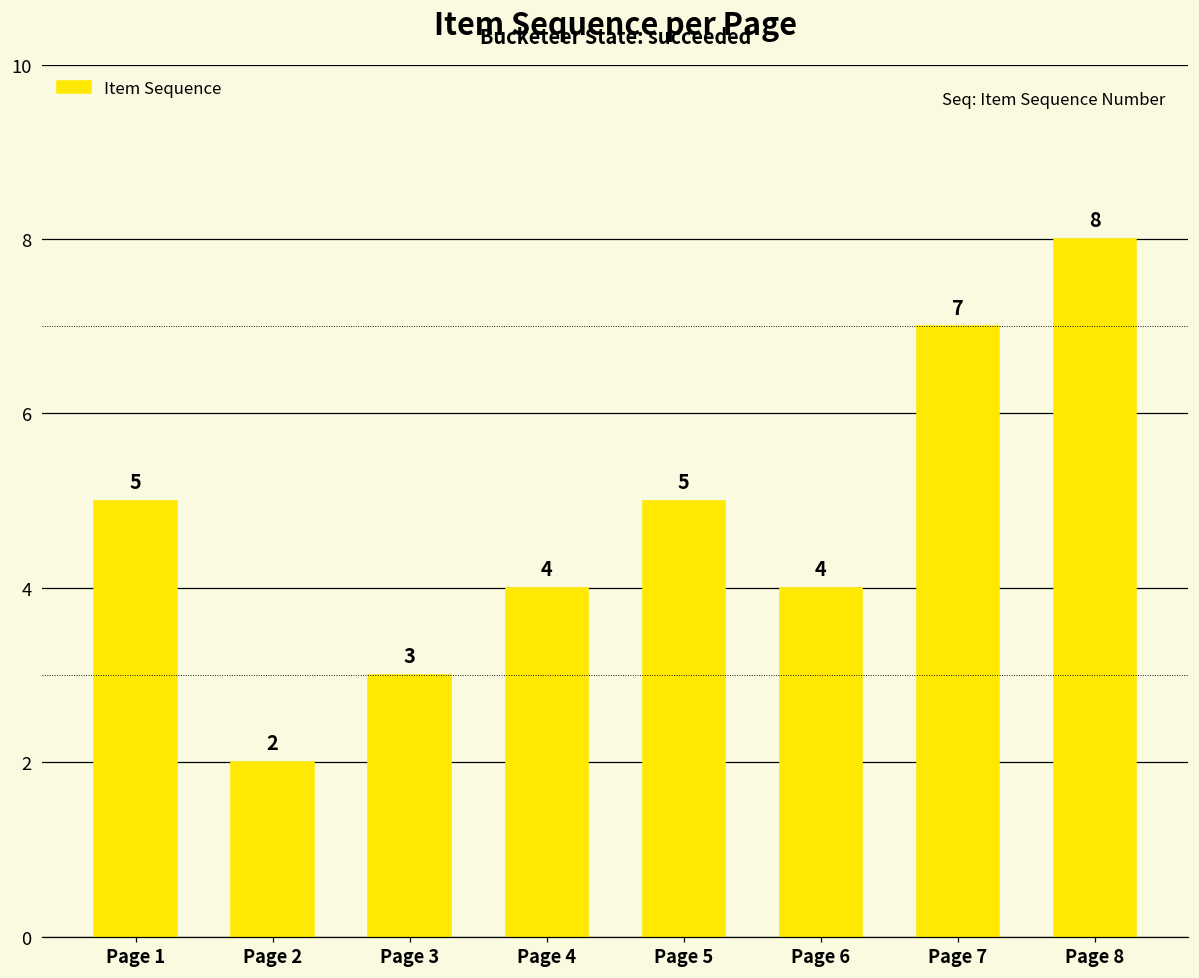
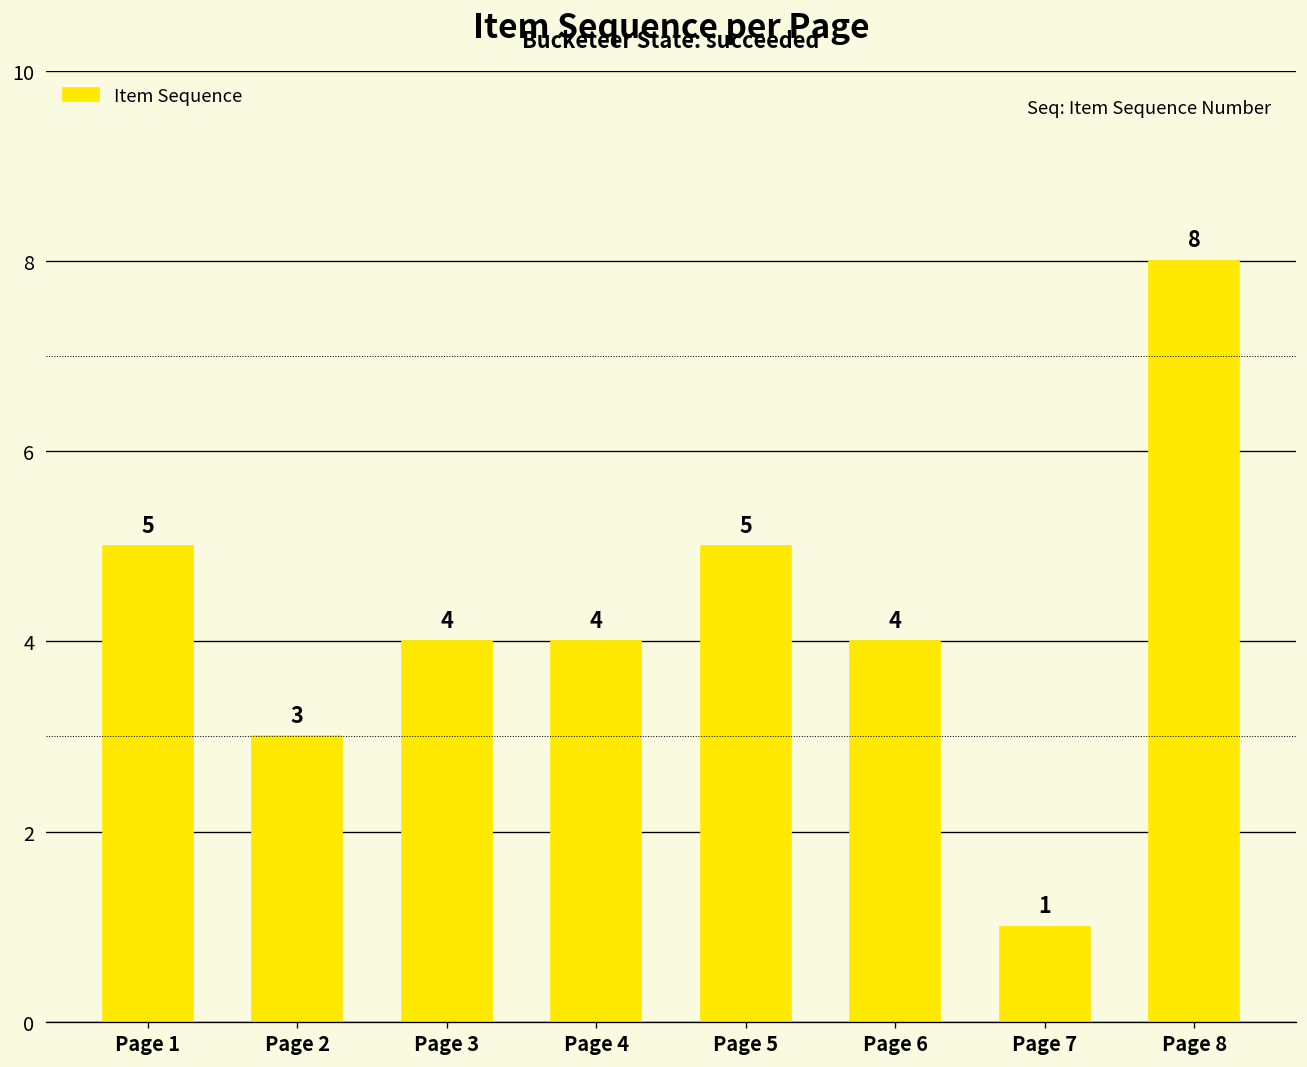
Page 2: 2 -> 3
Page 3: 3 -> 4
Page 7: 7 -> 1
